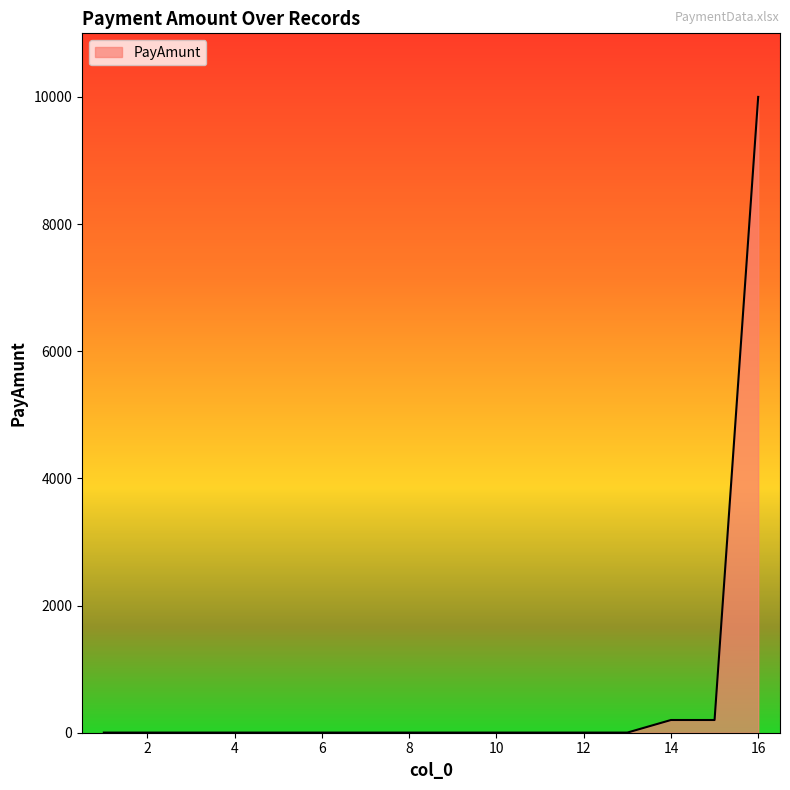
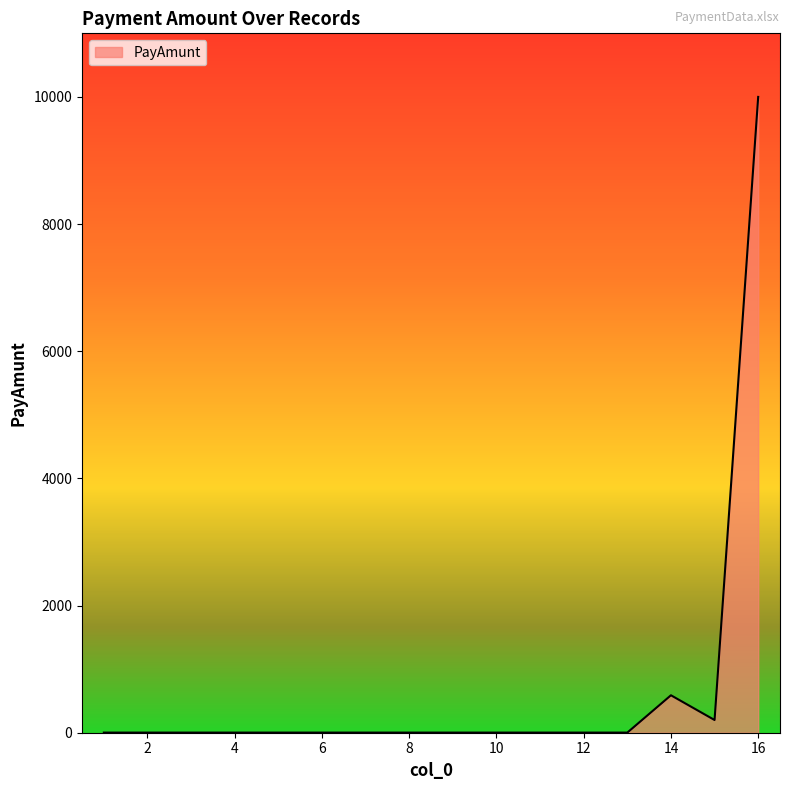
14: 200 -> 600
